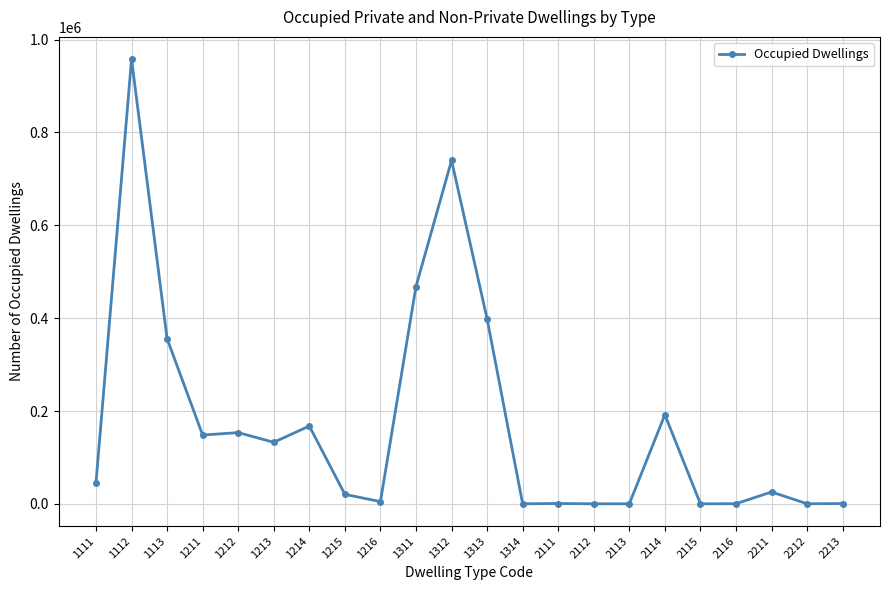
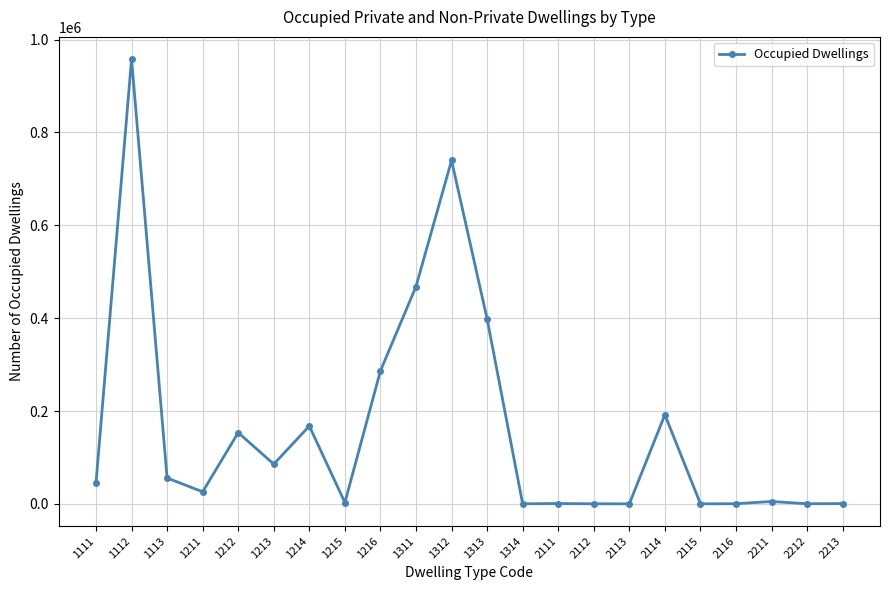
1113: 360000 -> 60000
1211: 150000 -> 30000
1213: 130000 -> 90000
1215: 20000 -> 0
1216: 0 -> 290000
2211: 30000 -> 10000
